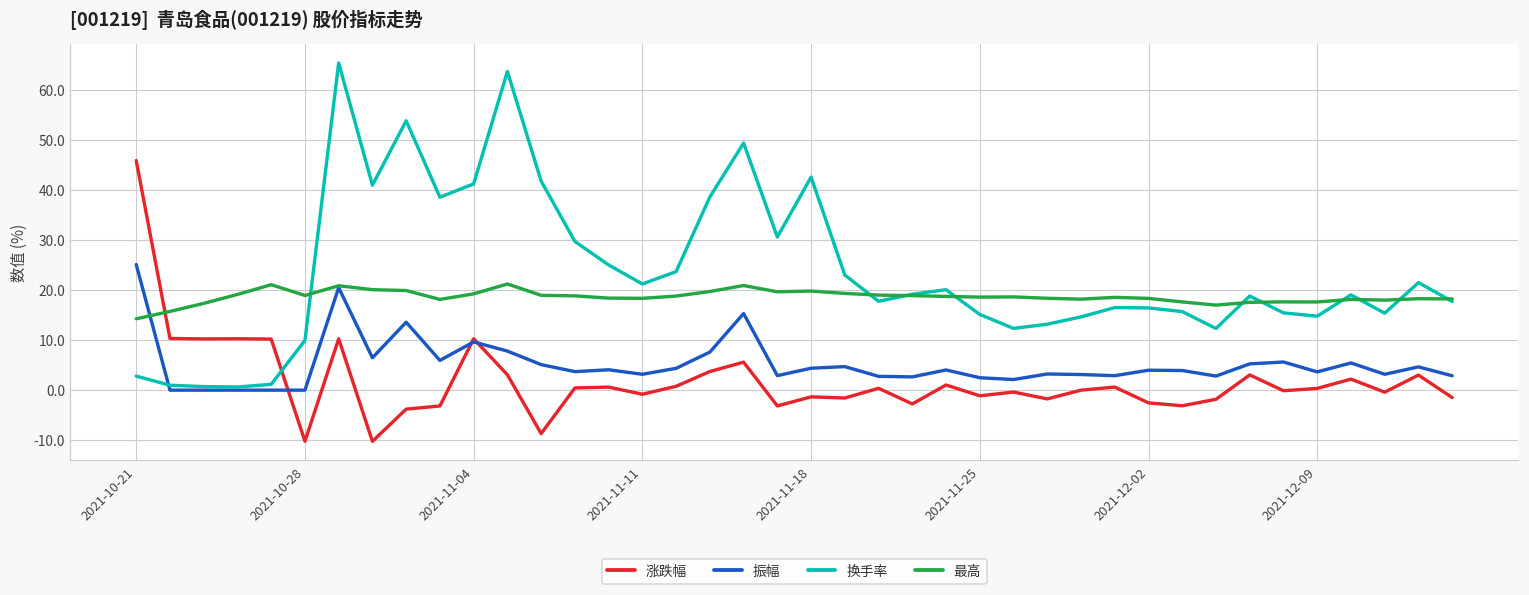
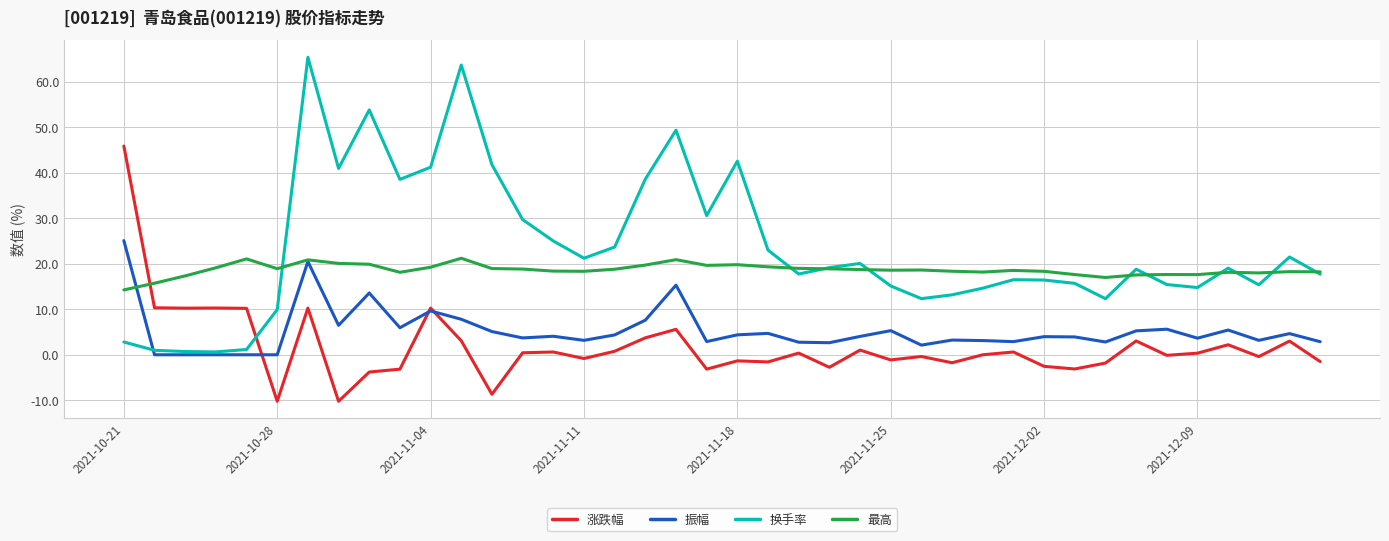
振幅, 2021-11-25: 2 -> 5
